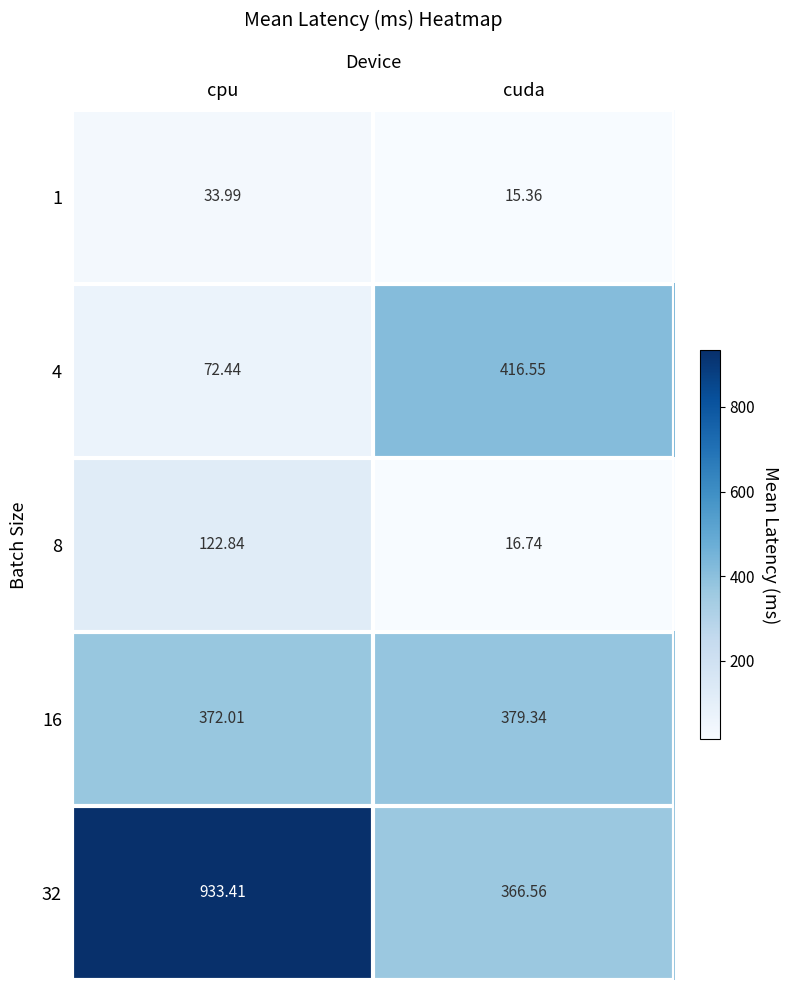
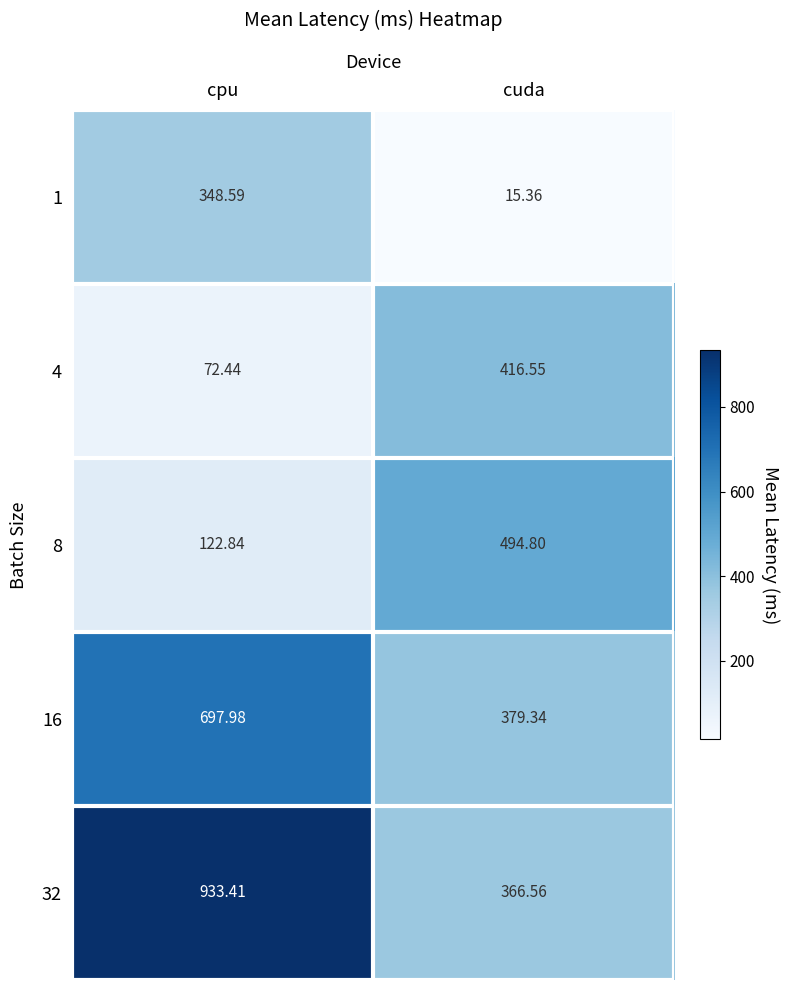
1, cpu: 33.99 -> 348.59
8, cuda: 16.74 -> 494.80
16, cpu: 372.01 -> 697.98
